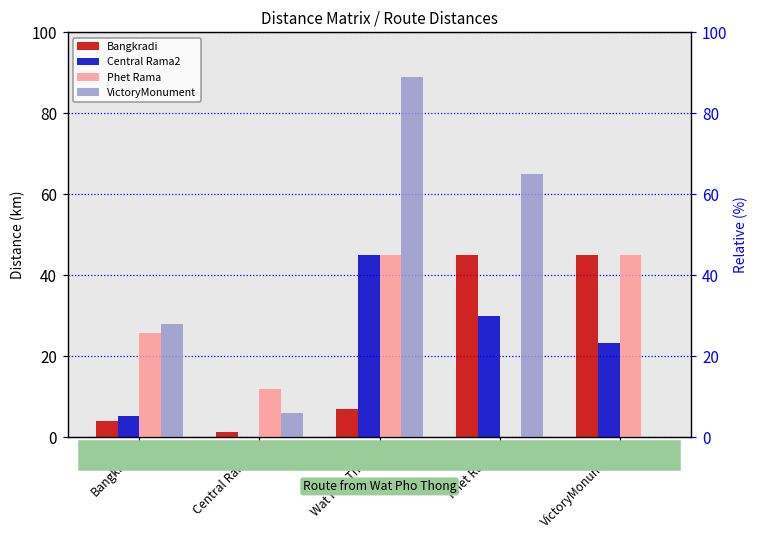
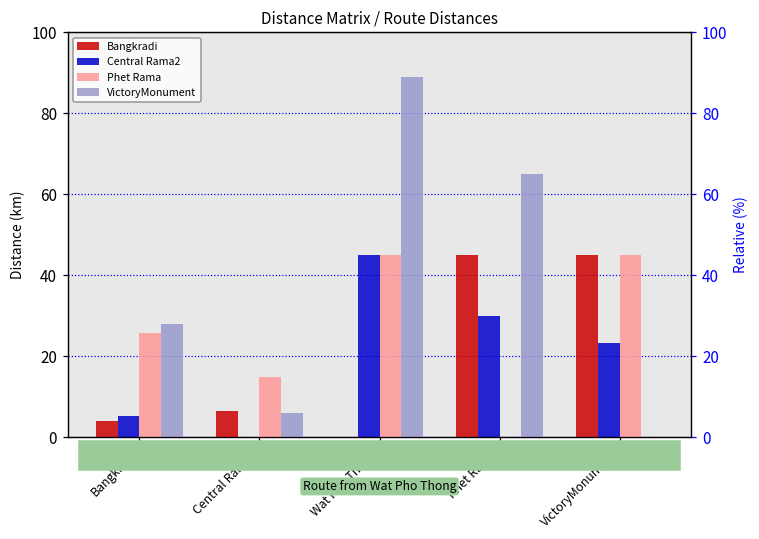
Bangkradi, Central Rama2: 1 -> 7
Phet Rama, Central Rama2: 12 -> 15
Bangkradi, Wat Pho Thong: 7 -> 0
